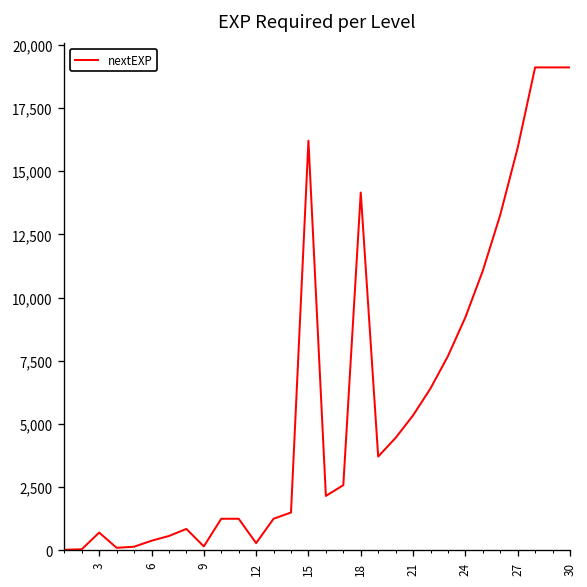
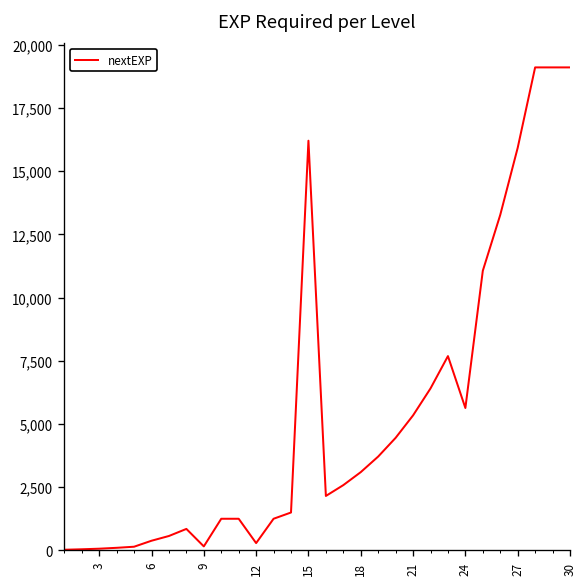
3: 700 -> 100
18: 14,200 -> 3,100
24: 9,200 -> 5,600
